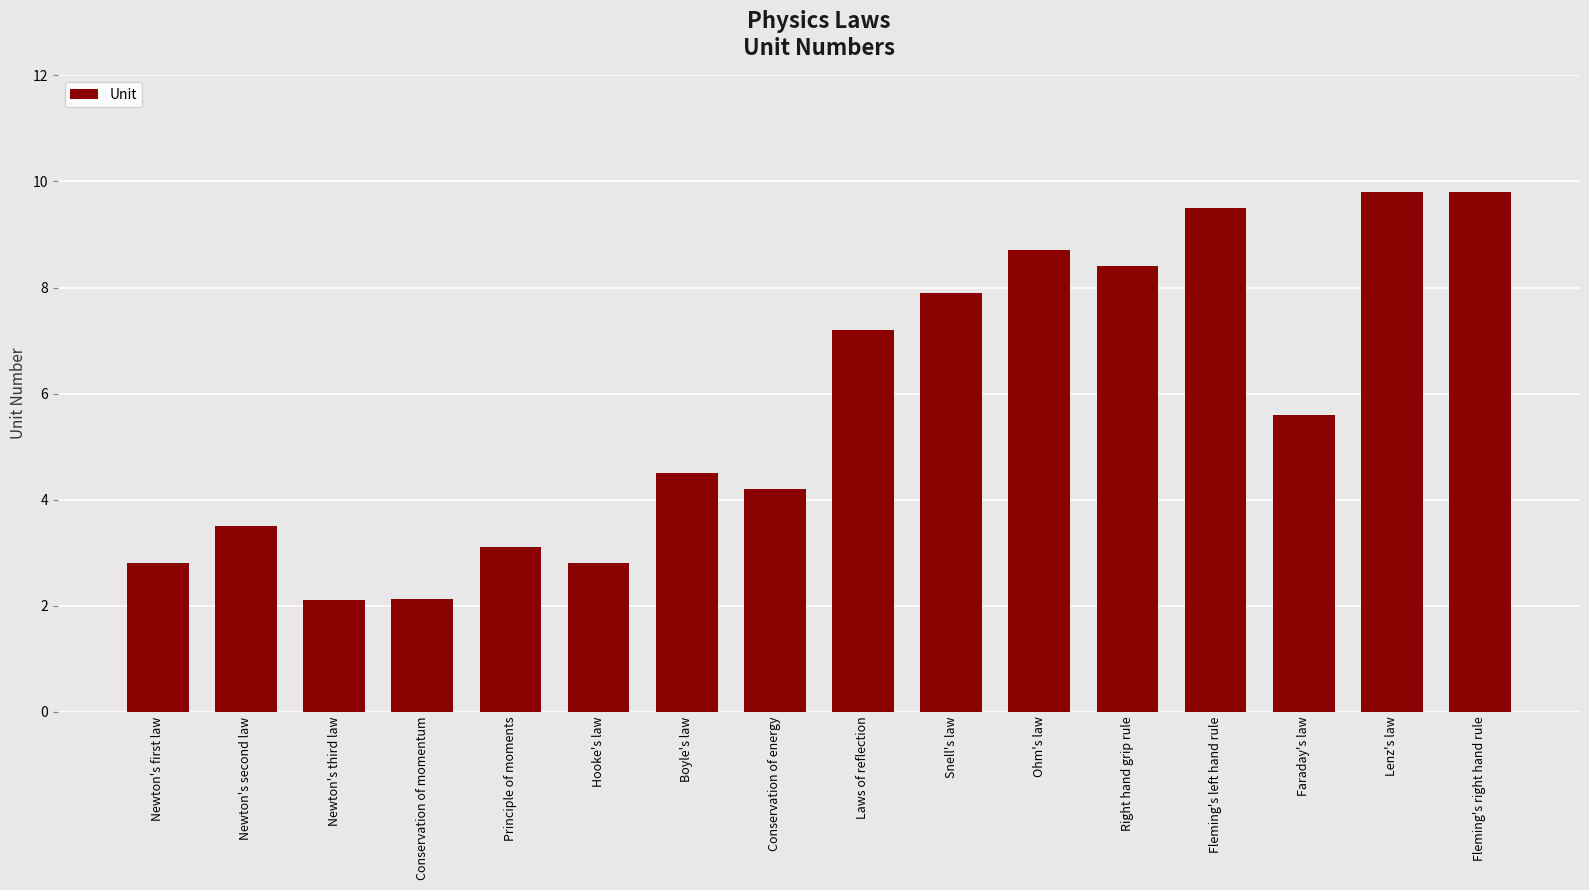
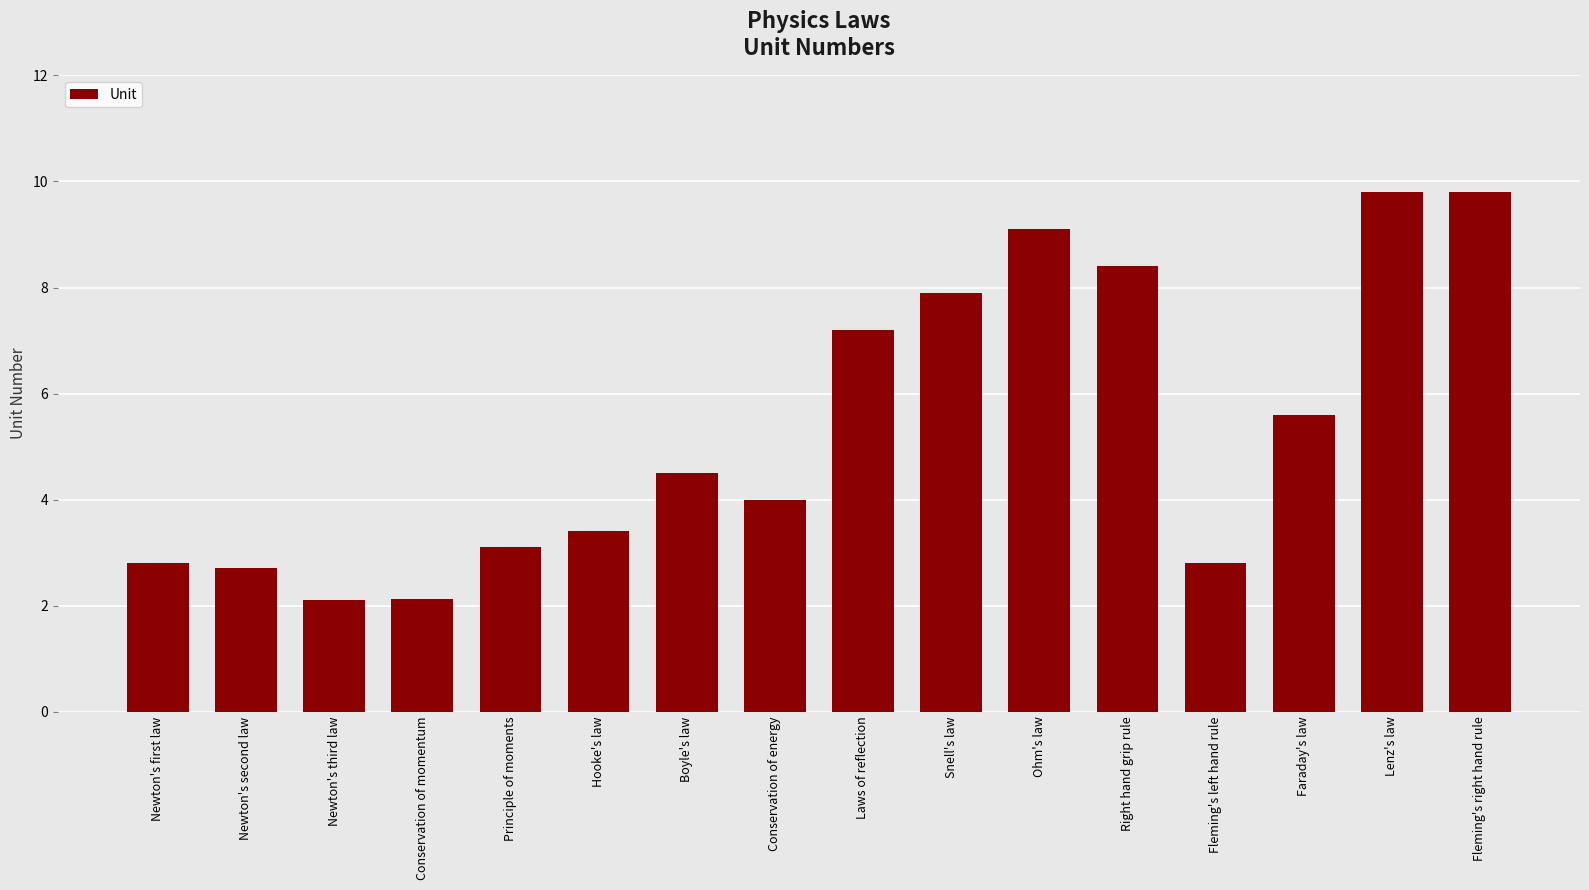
Newton's second law: 3.5 -> 2.7
Hooke's law: 2.8 -> 3.4
Conservation of energy: 4.2 -> 4.0
Ohm's law: 8.7 -> 9.1
Fleming's left hand rule: 9.5 -> 2.8
